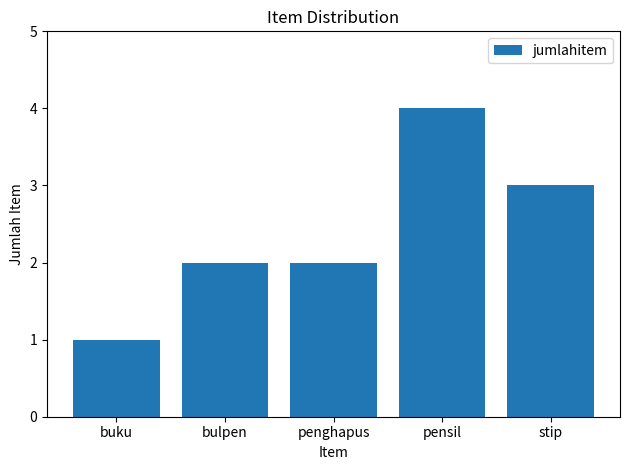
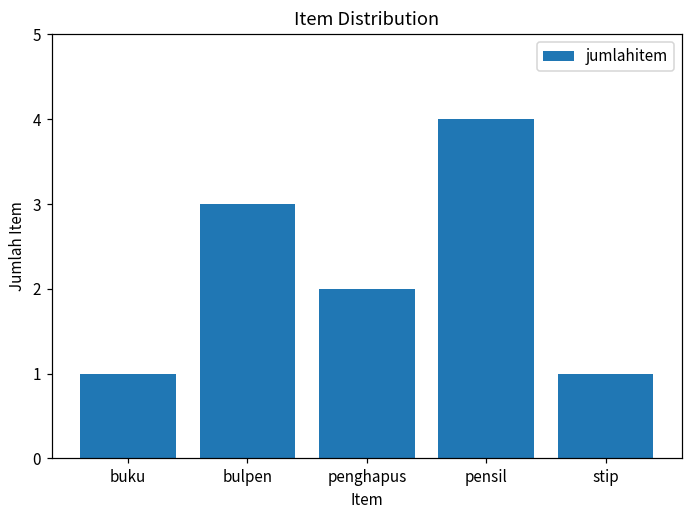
bulpen: 2 -> 3
stip: 3 -> 1
